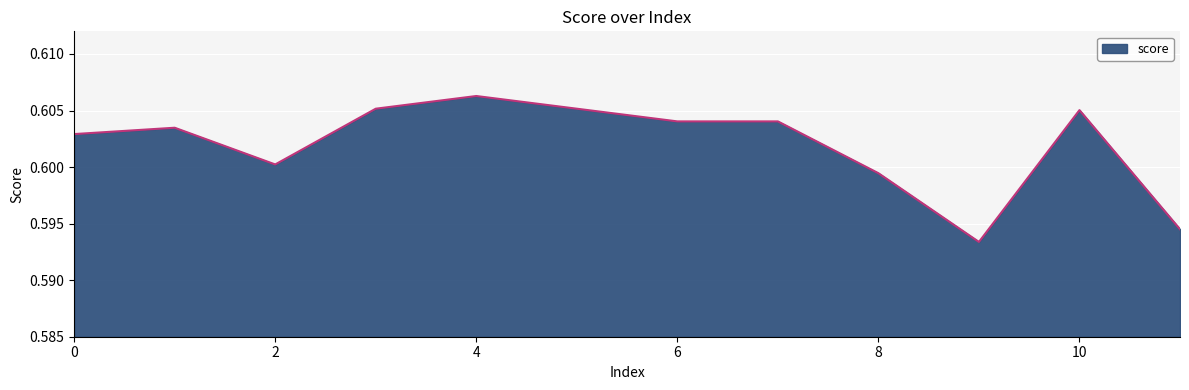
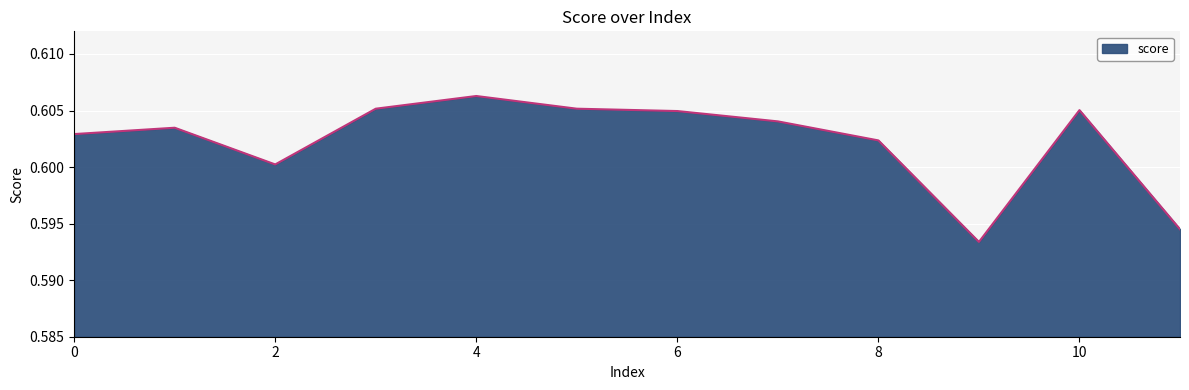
6: 0.6040 -> 0.6050
8: 0.5995 -> 0.6024
